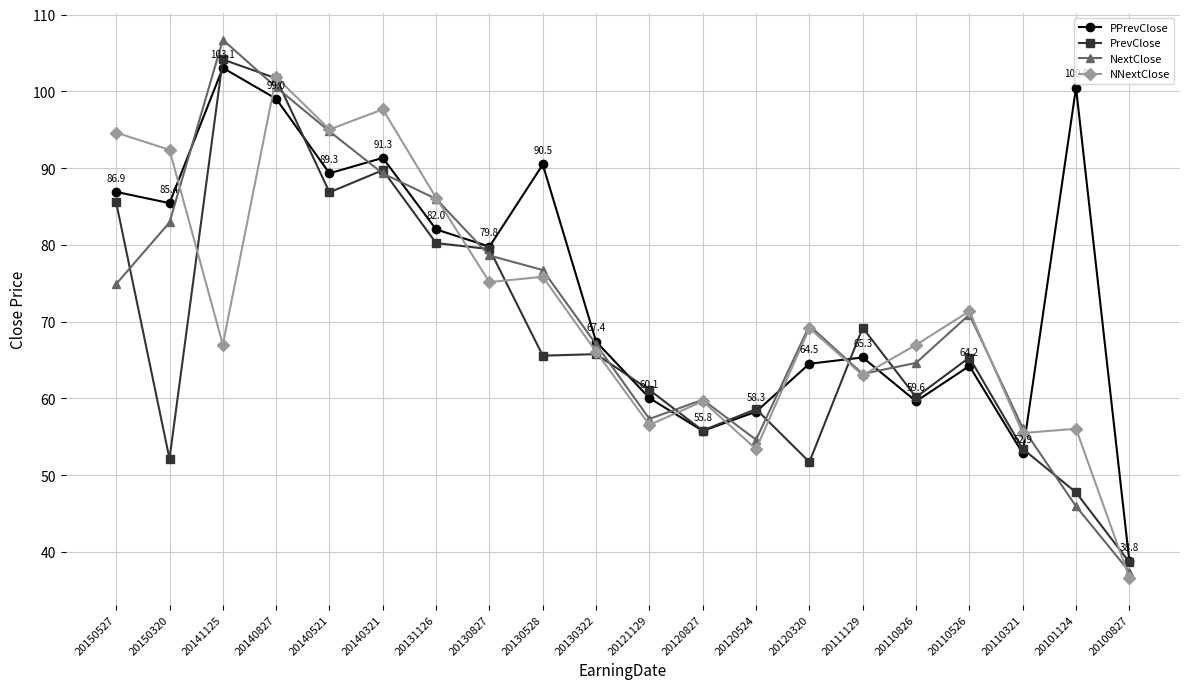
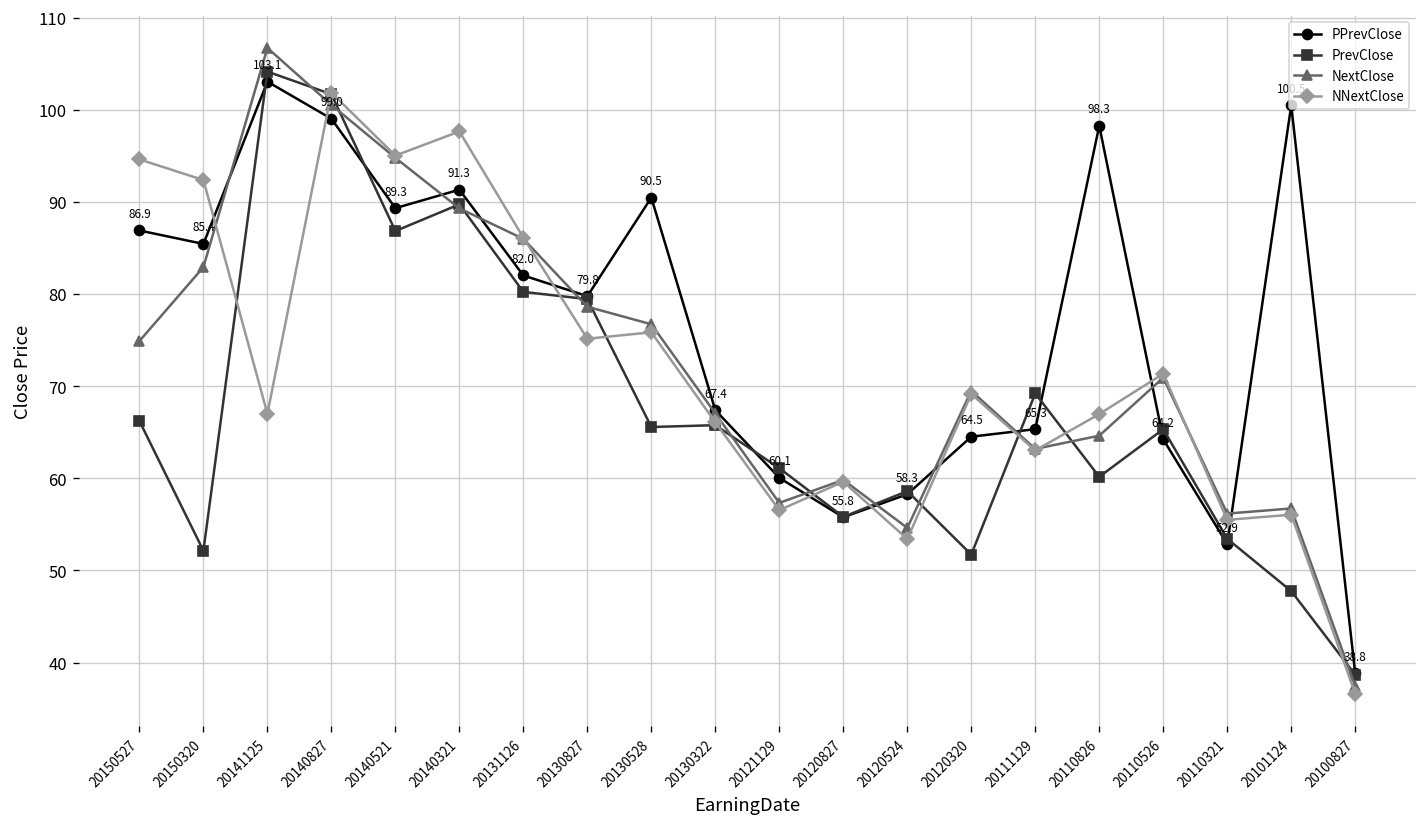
PrevClose, 20150527: 86 -> 66
PPrevClose, 20110826: 59.6 -> 98.3
NextClose, 20101124: 46 -> 57
